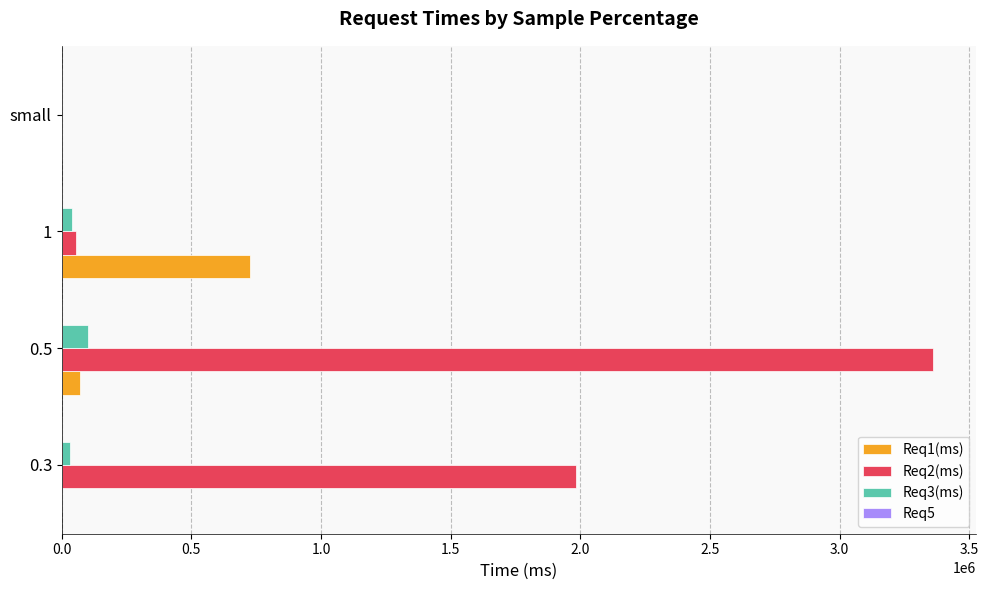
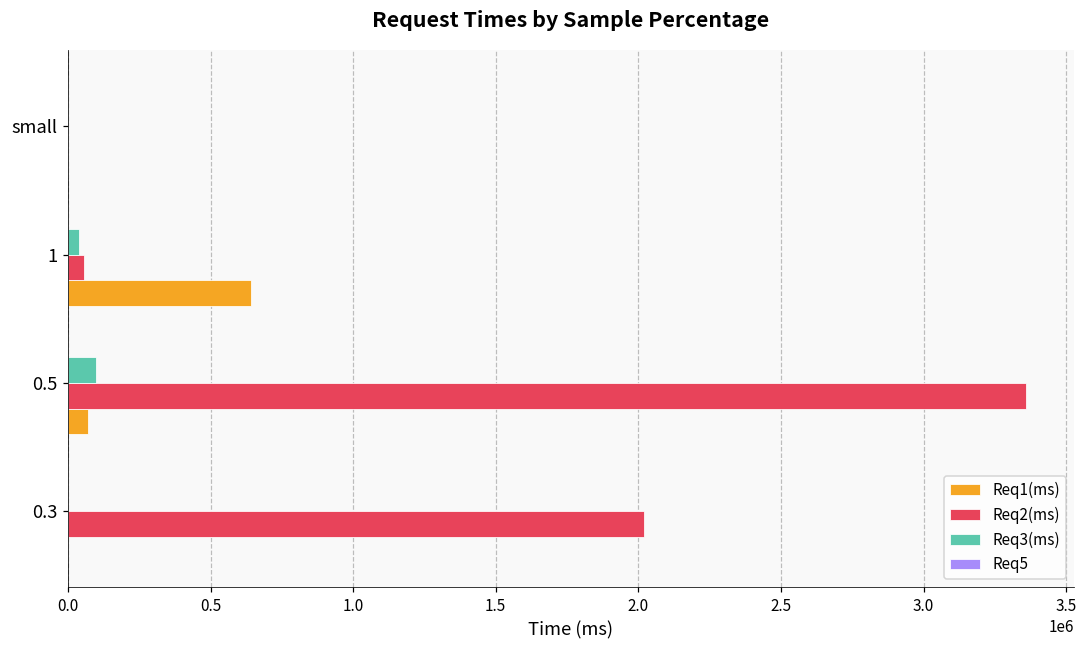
Req1(ms), 1: 730000 -> 640000
Req3(ms), 0.3: 30000 -> 0
Req2(ms), 0.3: 1980000 -> 2020000
